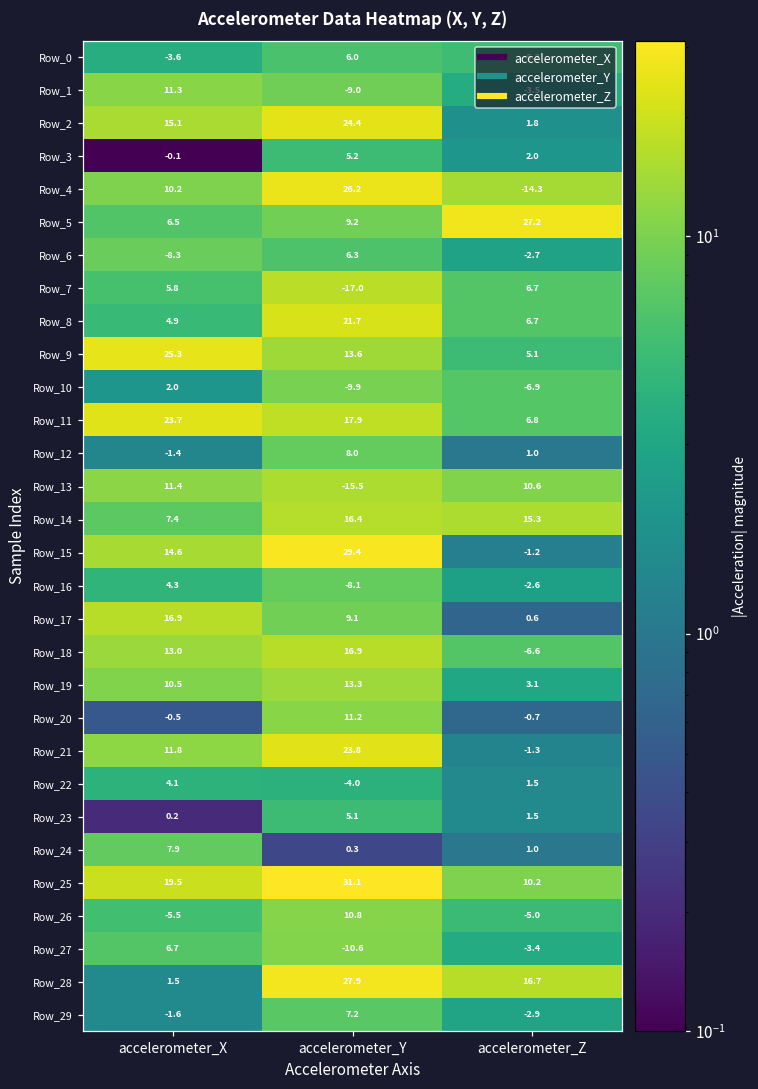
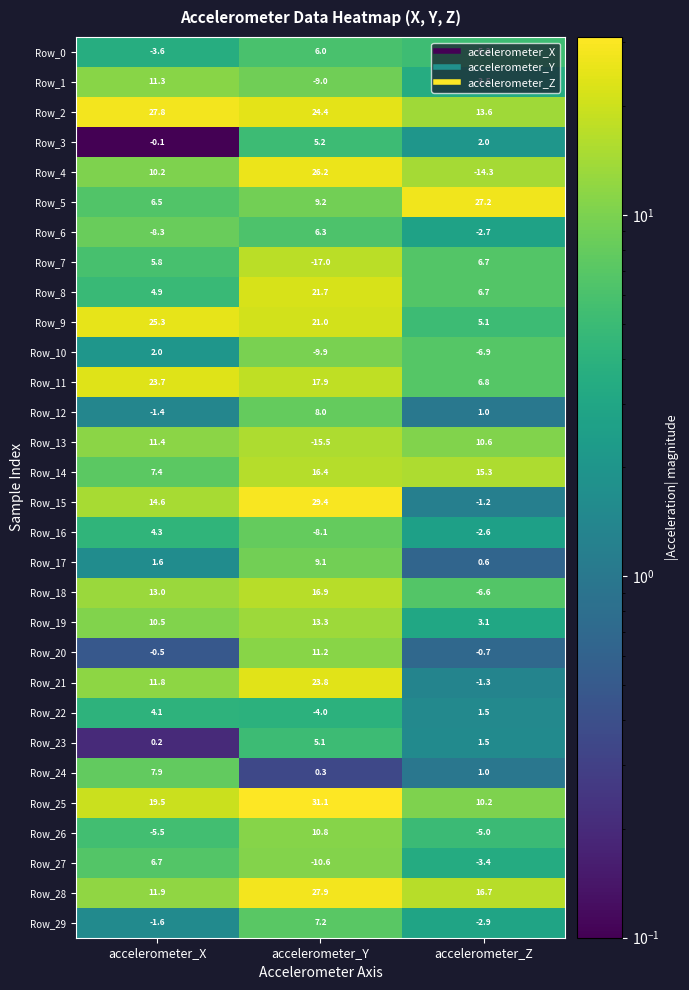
Row_2, accelerometer_X: 15.1 -> 27.8
Row_2, accelerometer_Z: 1.8 -> 13.6
Row_9, accelerometer_Y: 13.6 -> 21.0
Row_17, accelerometer_X: 16.9 -> 1.6
Row_28, accelerometer_X: 1.5 -> 11.9
